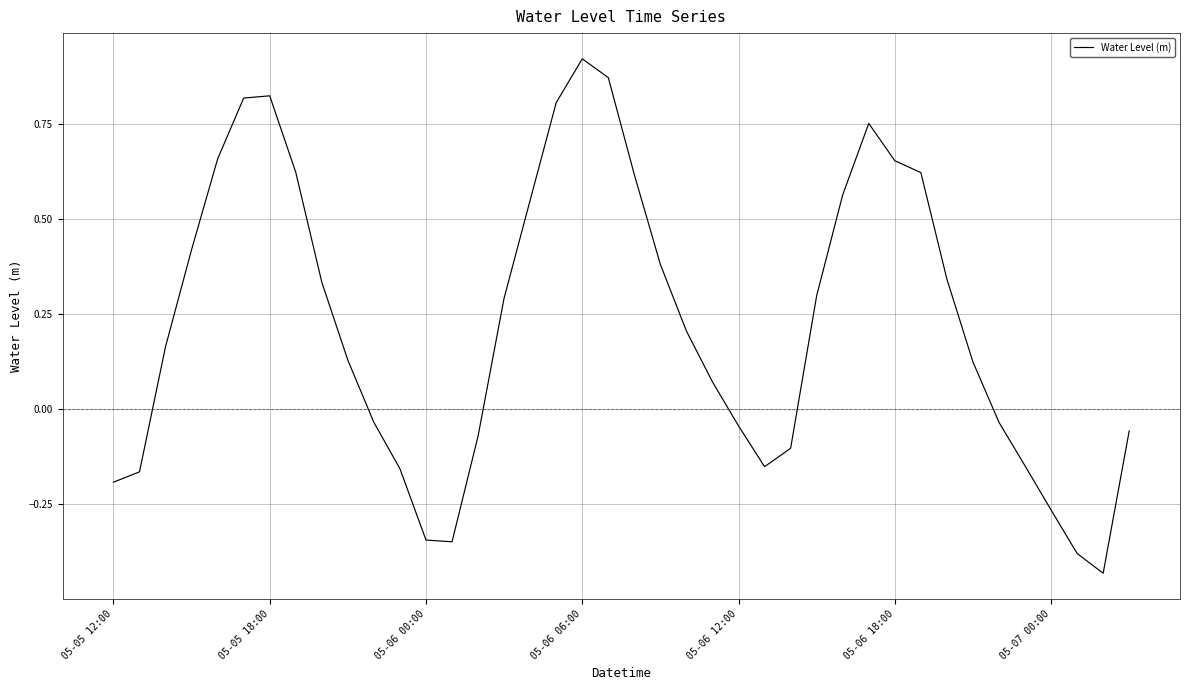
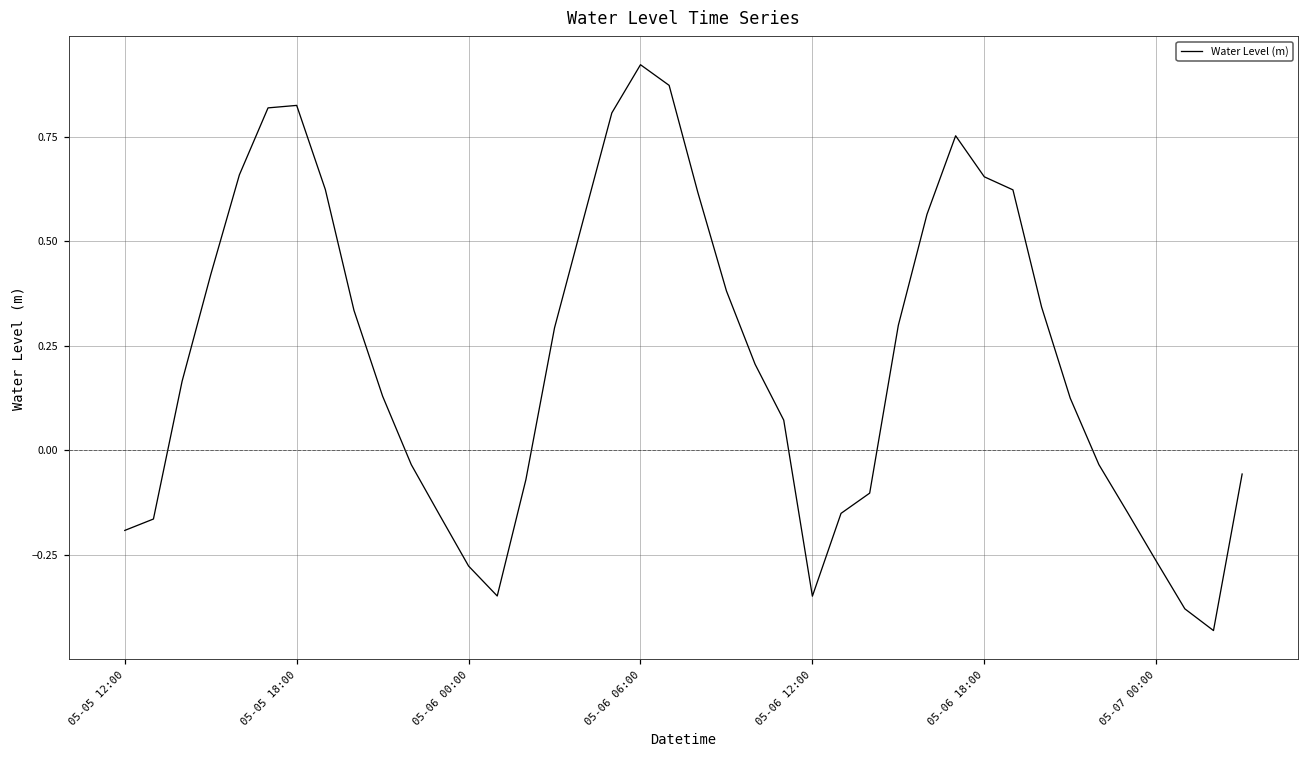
05-06 00:00: -0.34 -> -0.28
05-06 12:00: -0.04 -> -0.35
